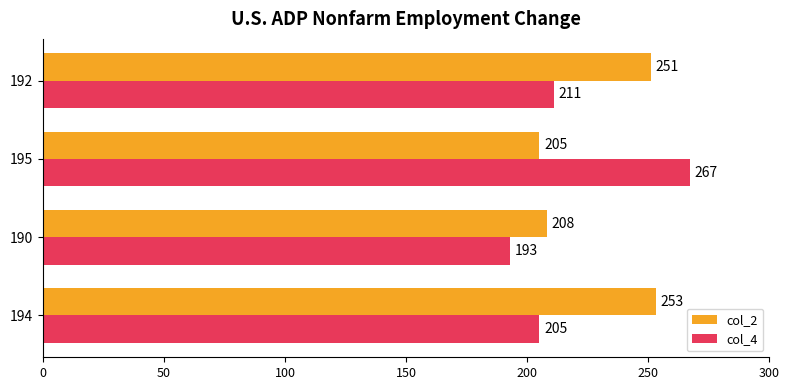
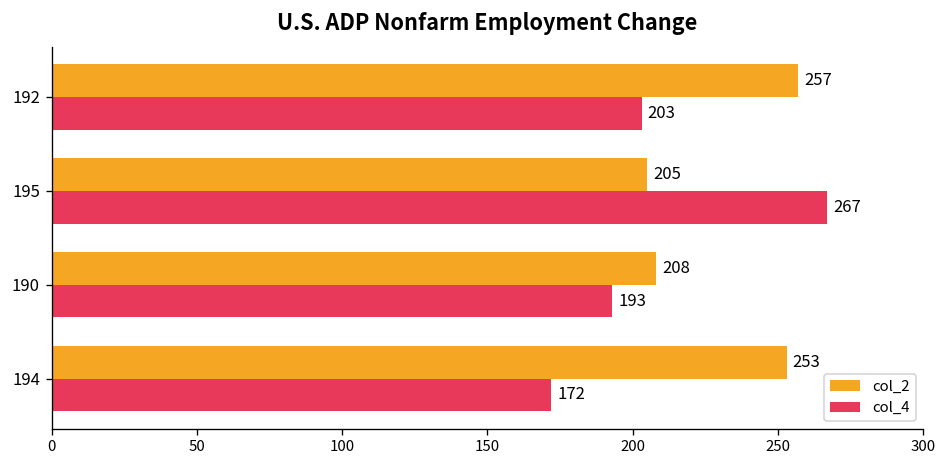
col_2, 192: 251 -> 257
col_4, 192: 211 -> 203
col_4, 194: 205 -> 172
